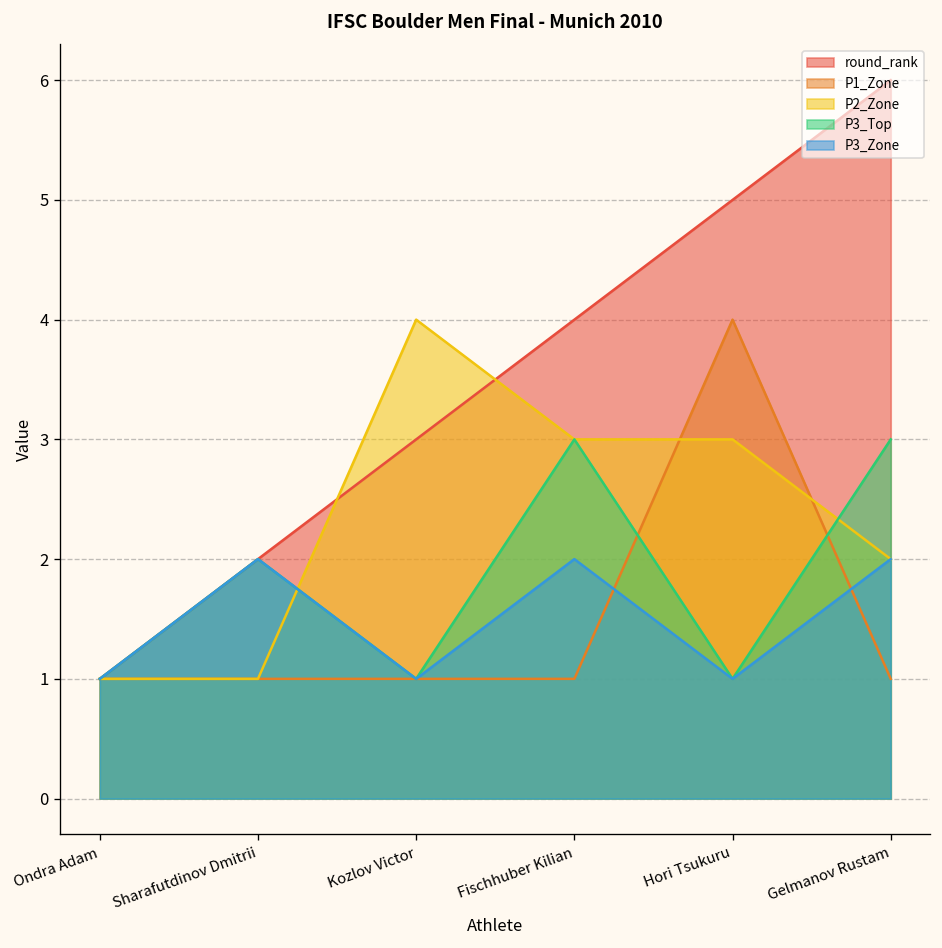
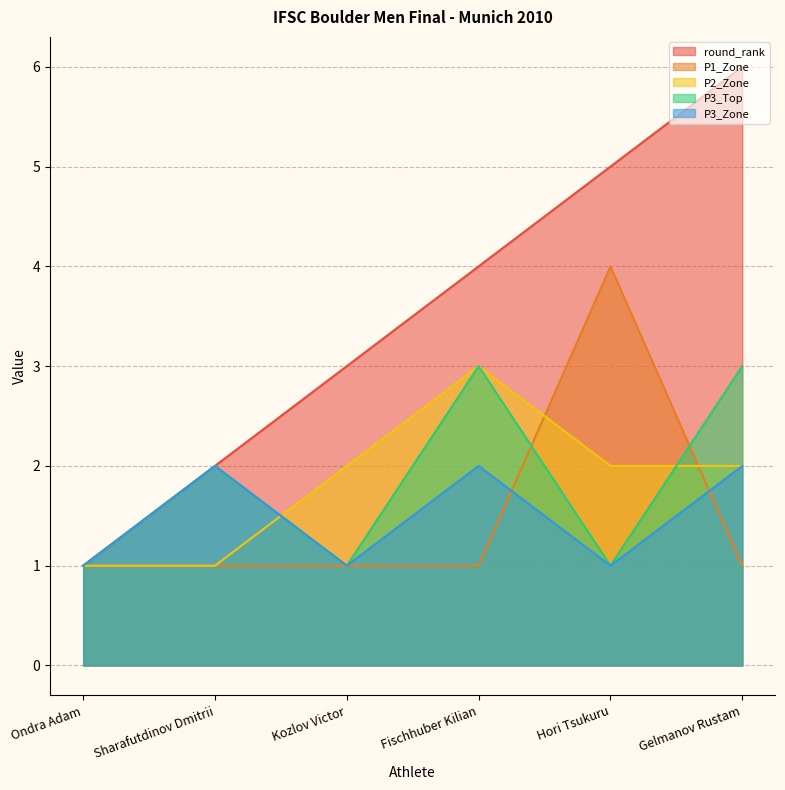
P2_Zone, Kozlov Victor: 4 -> 2
P2_Zone, Hori Tsukuru: 3 -> 2
